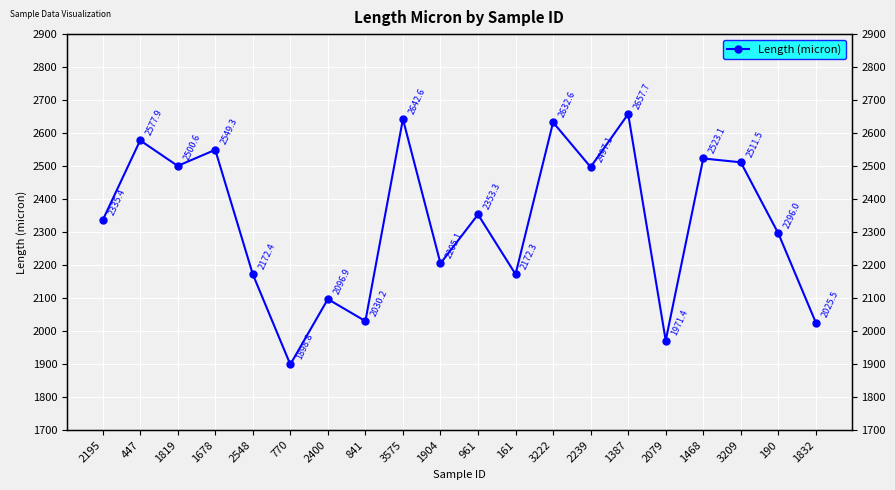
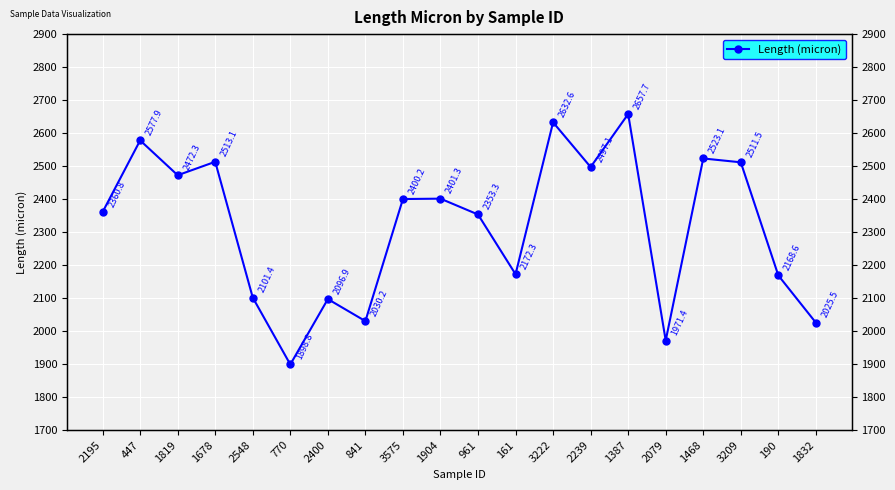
2195: 2335.4 -> 2360.8
1819: 2500.6 -> 2472.3
1678: 2549.3 -> 2513.1
2548: 2172.4 -> 2101.4
3575: 2642.6 -> 2400.2
1904: 2205.1 -> 2401.3
190: 2296.0 -> 2168.6
